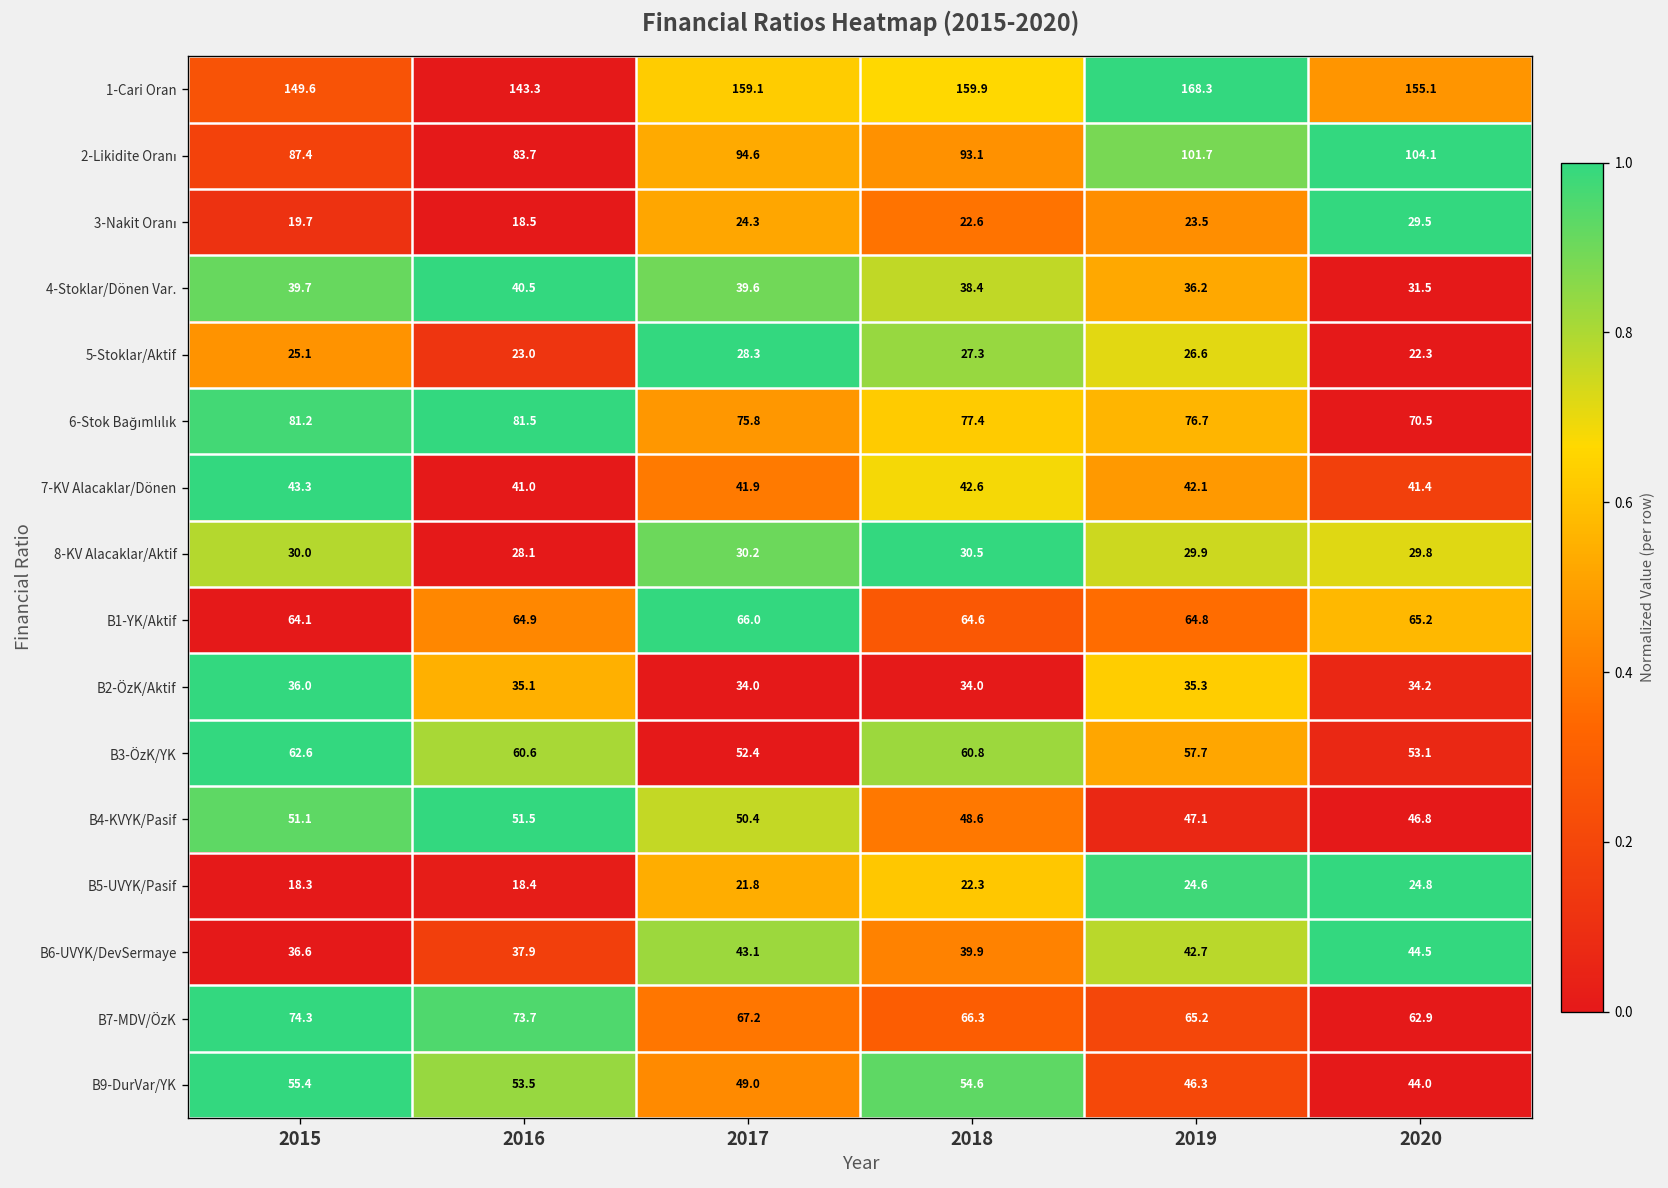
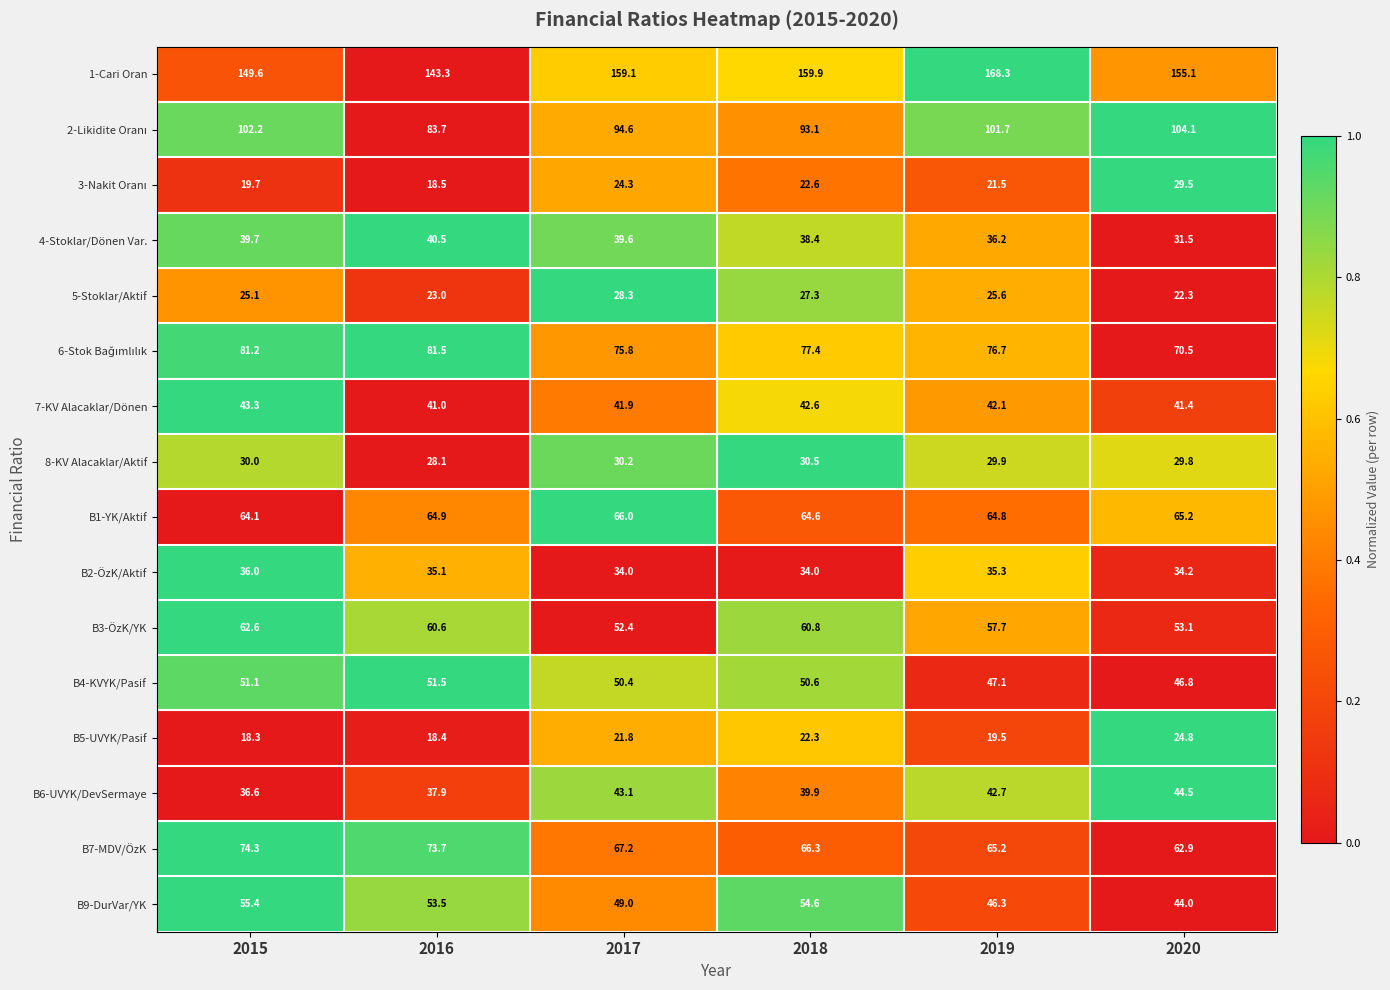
2-Likidite Oranı, 2015: 87.4 -> 102.2
3-Nakit Oranı, 2019: 23.5 -> 21.5
5-Stoklar/Aktif, 2019: 26.6 -> 25.6
B4-KVYK/Pasif, 2018: 48.6 -> 50.6
B5-UVYK/Pasif, 2019: 24.6 -> 19.5
